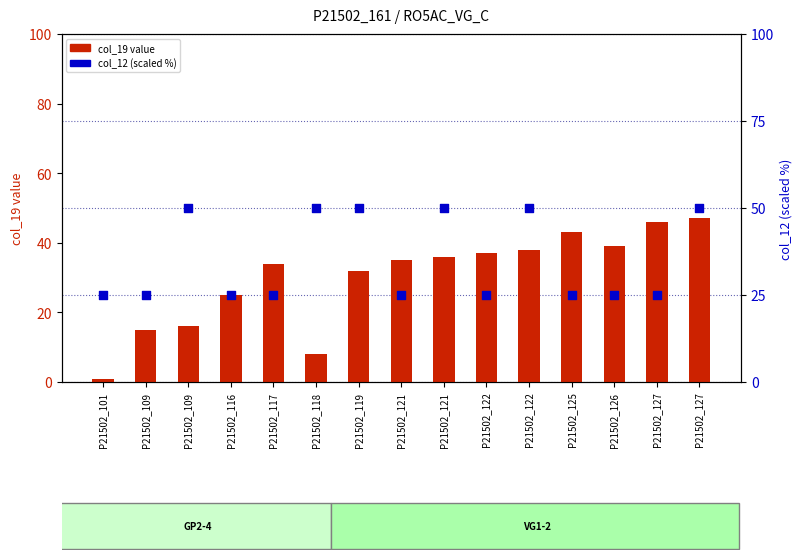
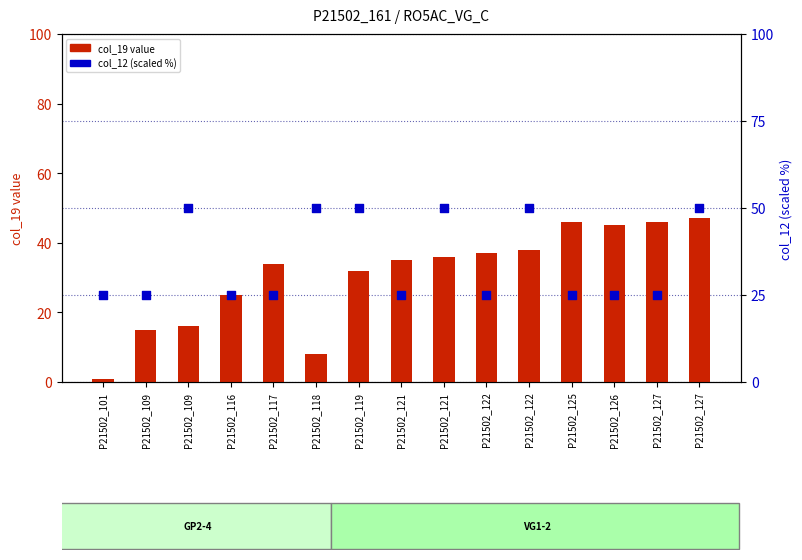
col_19 value, P21502_125: 43 -> 46
col_19 value, P21502_126: 39 -> 45
